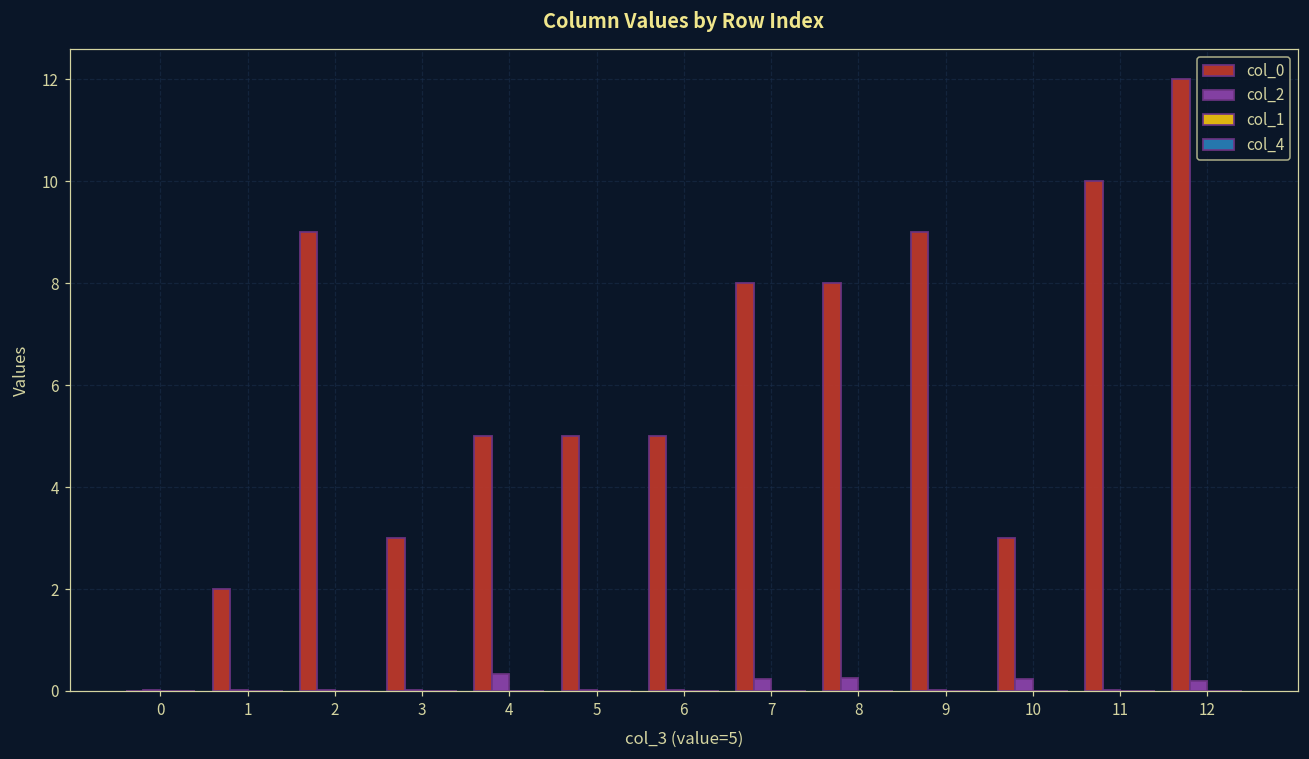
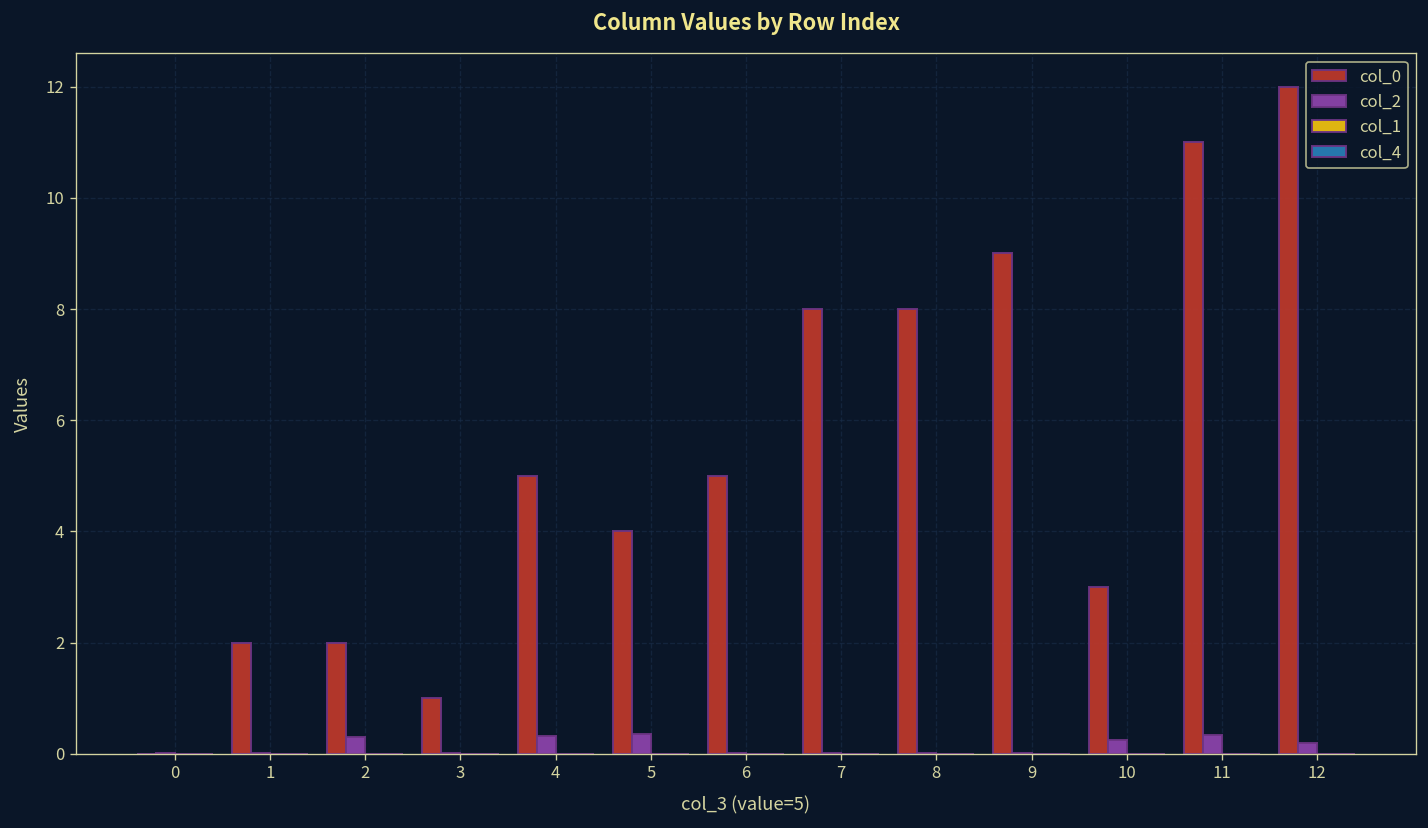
col_0, 2: 9 -> 2
col_2, 2: 0.0 -> 0.3
col_0, 3: 3 -> 1
col_0, 5: 5 -> 4
col_2, 5: 0.0 -> 0.4
col_2, 7: 0.2 -> 0.0
col_2, 8: 0.3 -> 0.0
col_0, 11: 10 -> 11
col_2, 11: 0.0 -> 0.3
